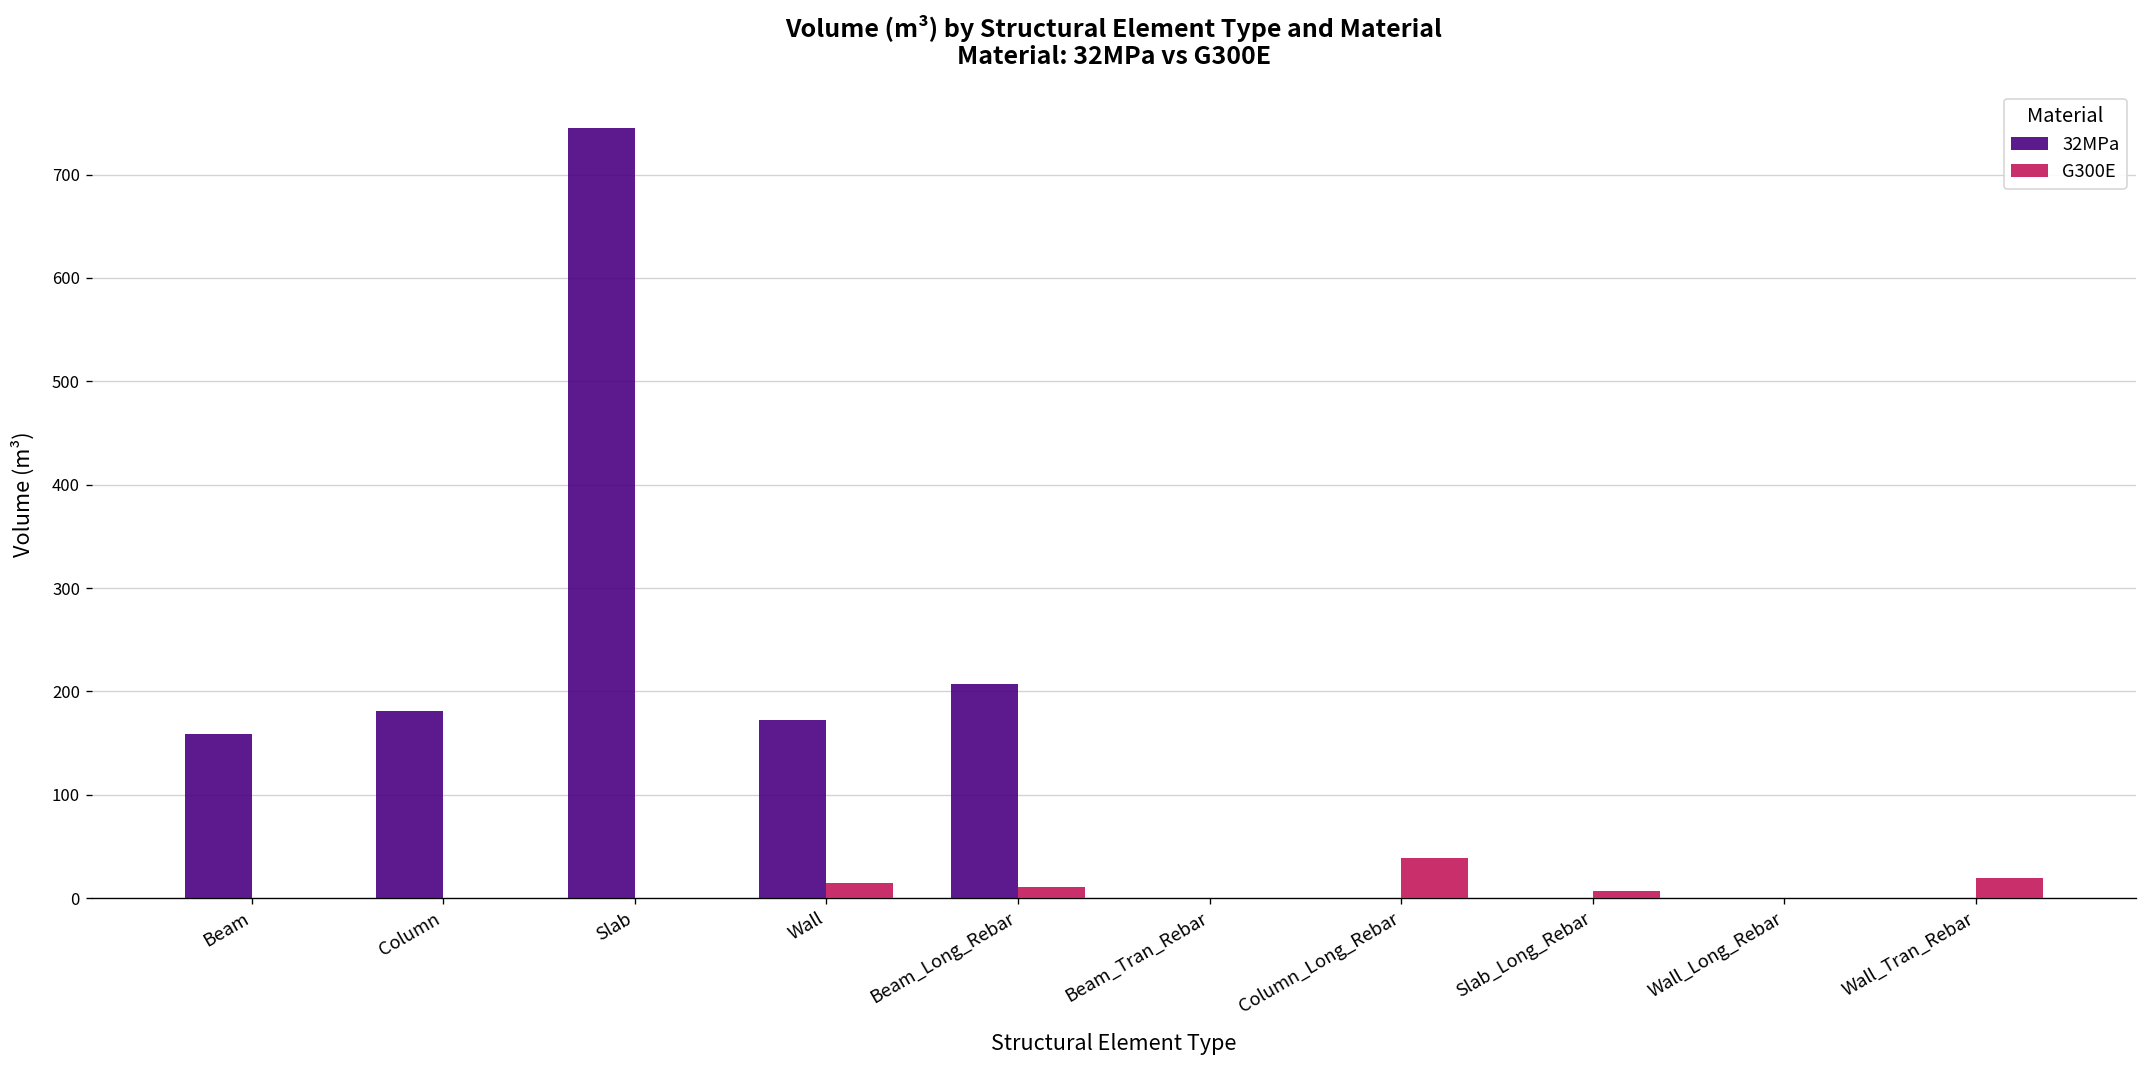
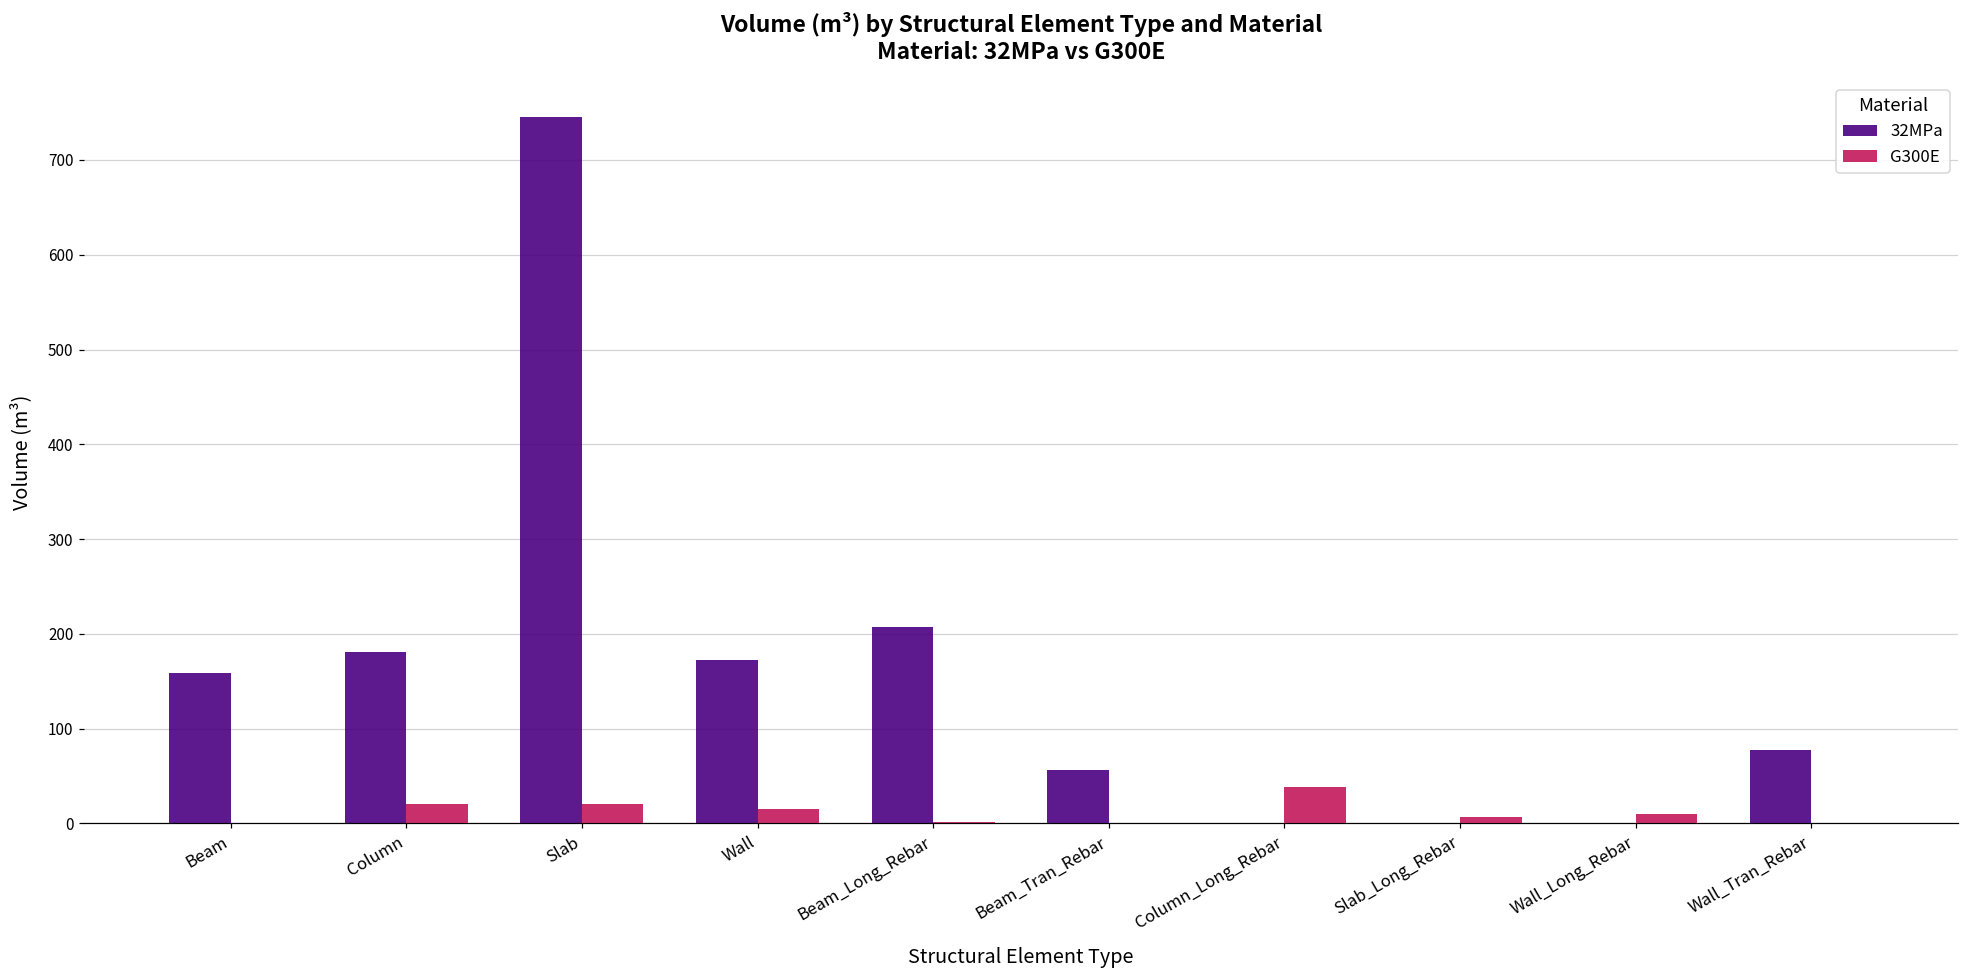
G300E, Column: 0 -> 20
G300E, Slab: 0 -> 20
G300E, Beam_Long_Rebar: 10 -> 0
32MPa, Beam_Tran_Rebar: 0 -> 60
G300E, Wall_Long_Rebar: 0 -> 10
32MPa, Wall_Tran_Rebar: 0 -> 80
G300E, Wall_Tran_Rebar: 20 -> 0
